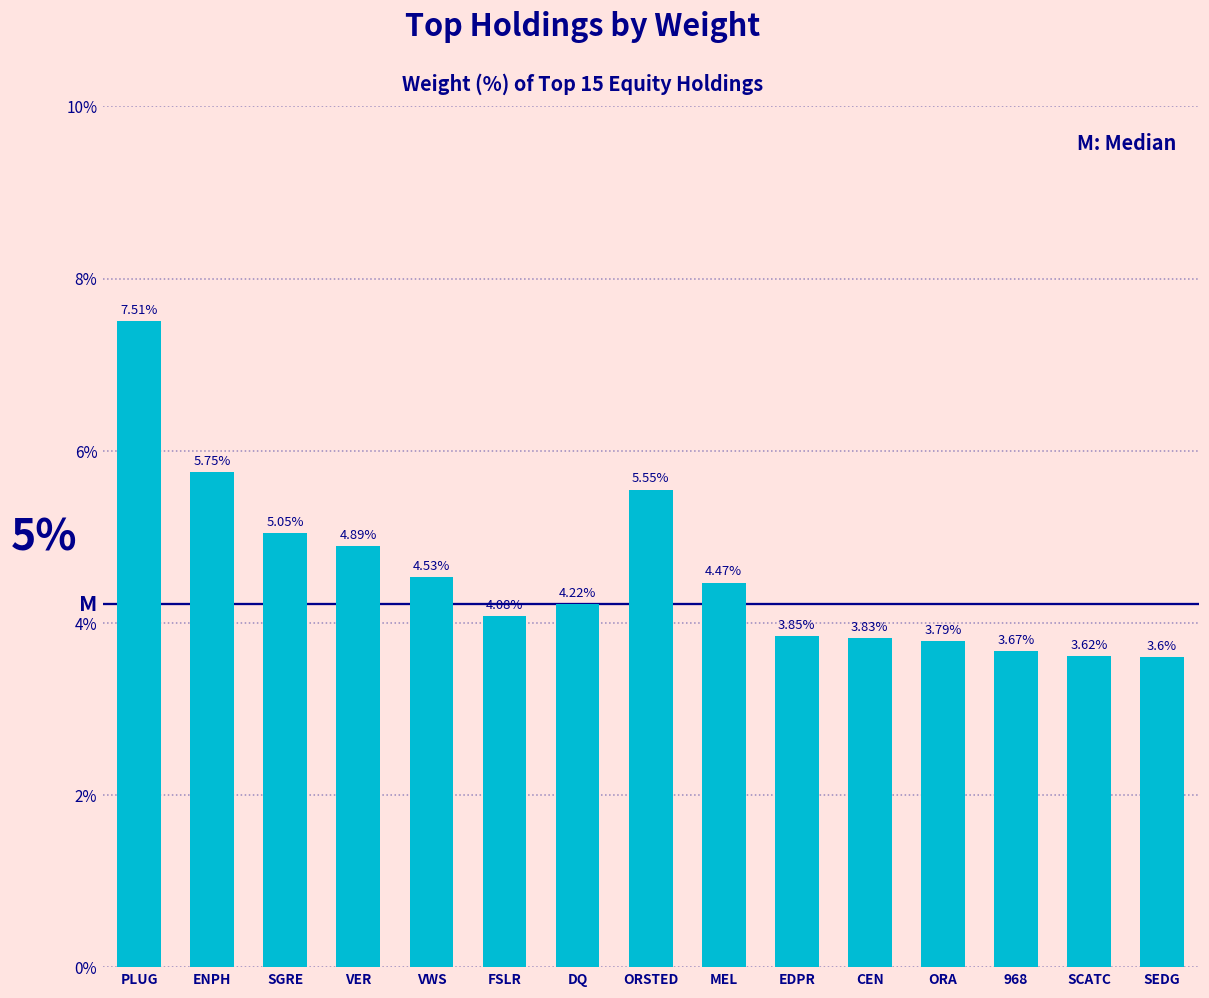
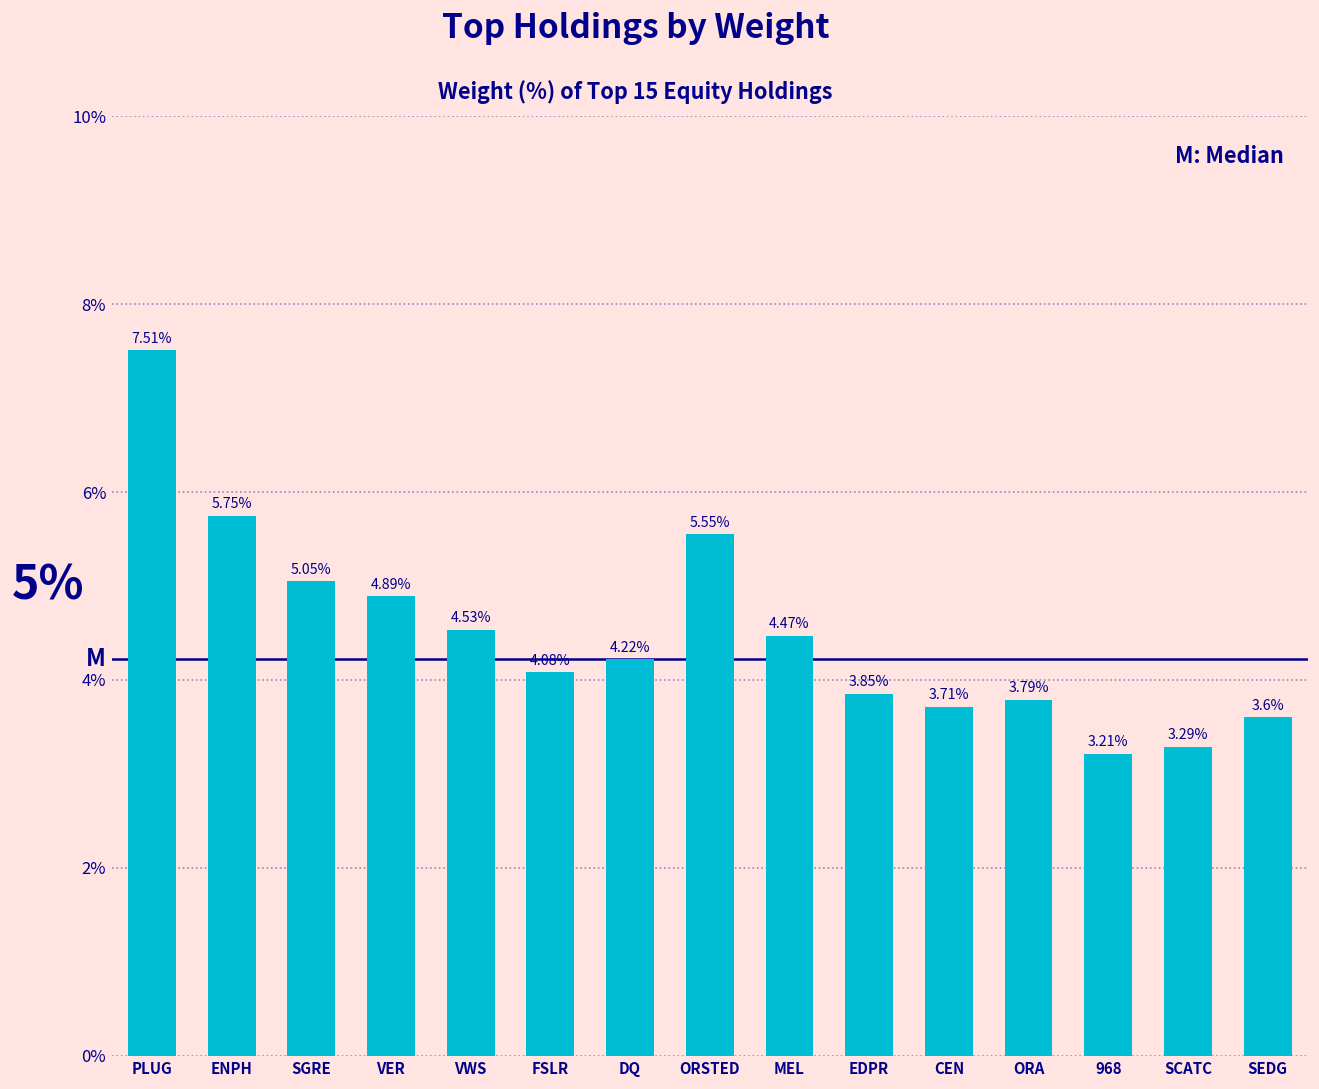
CEN: 3.83% -> 3.71%
968: 3.67% -> 3.21%
SCATC: 3.62% -> 3.29%
